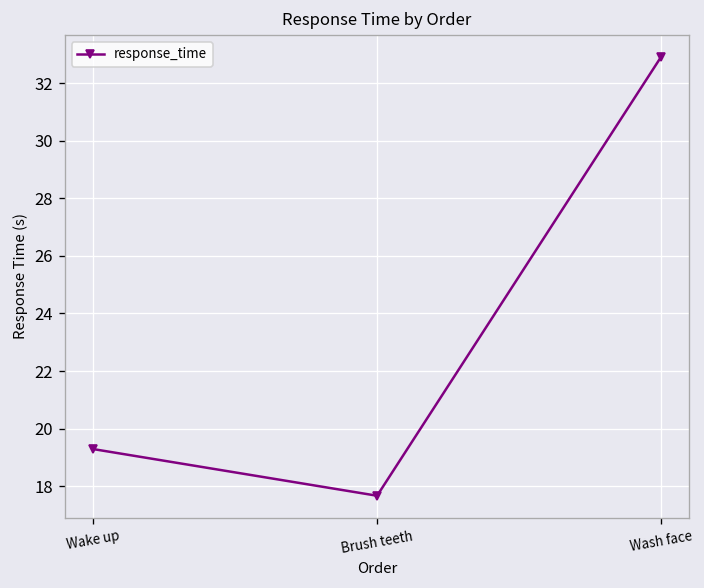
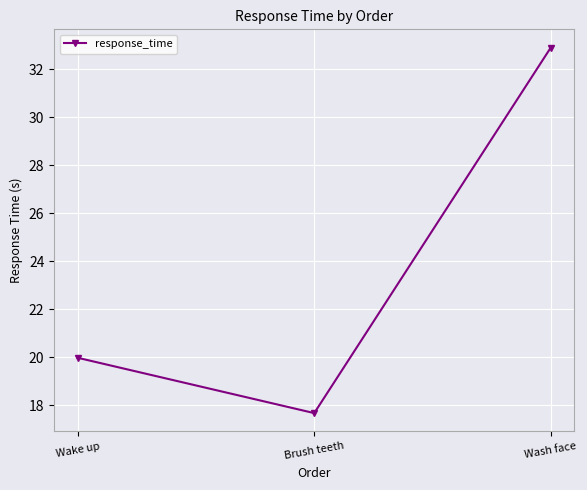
Wake up: 19.3 -> 20.0
